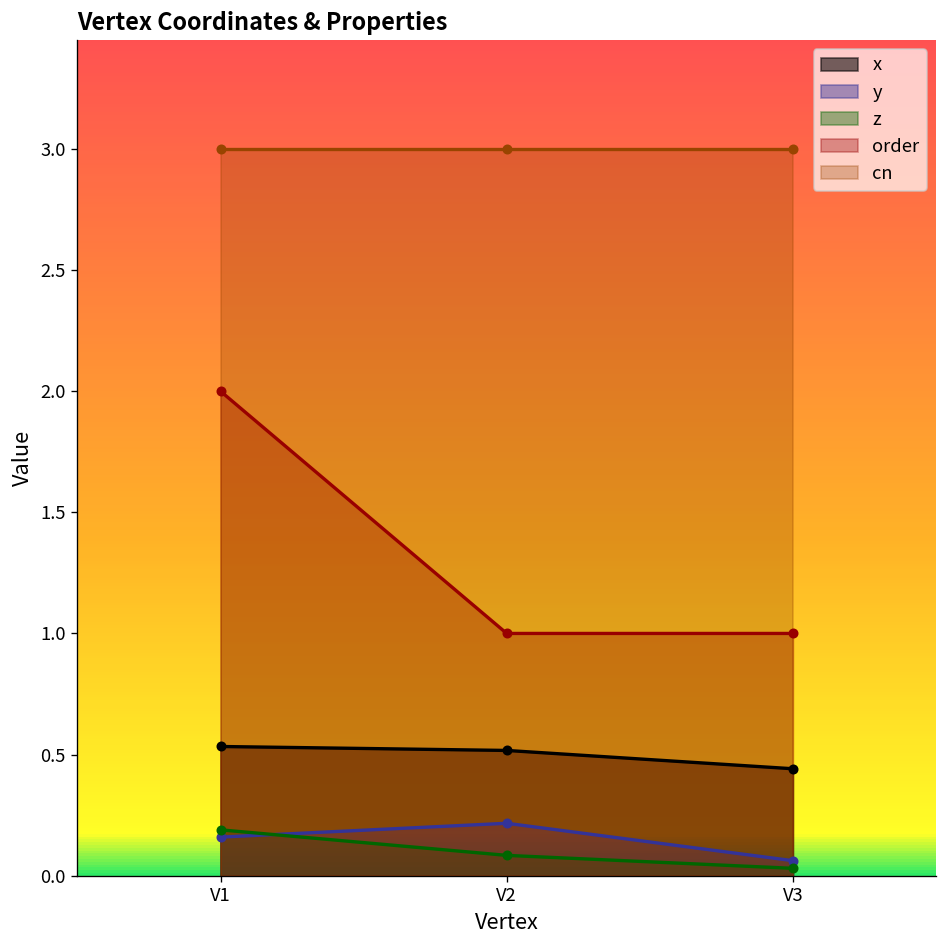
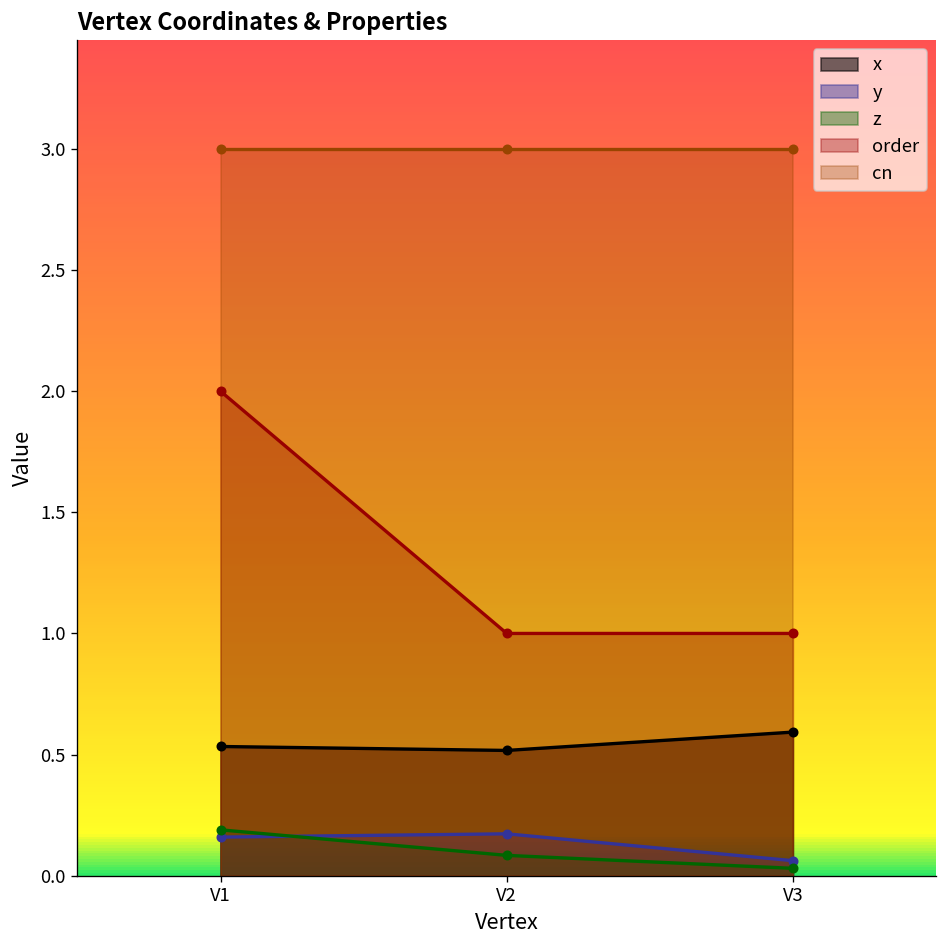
y, V2: 0.22 -> 0.17
x, V3: 0.44 -> 0.59
